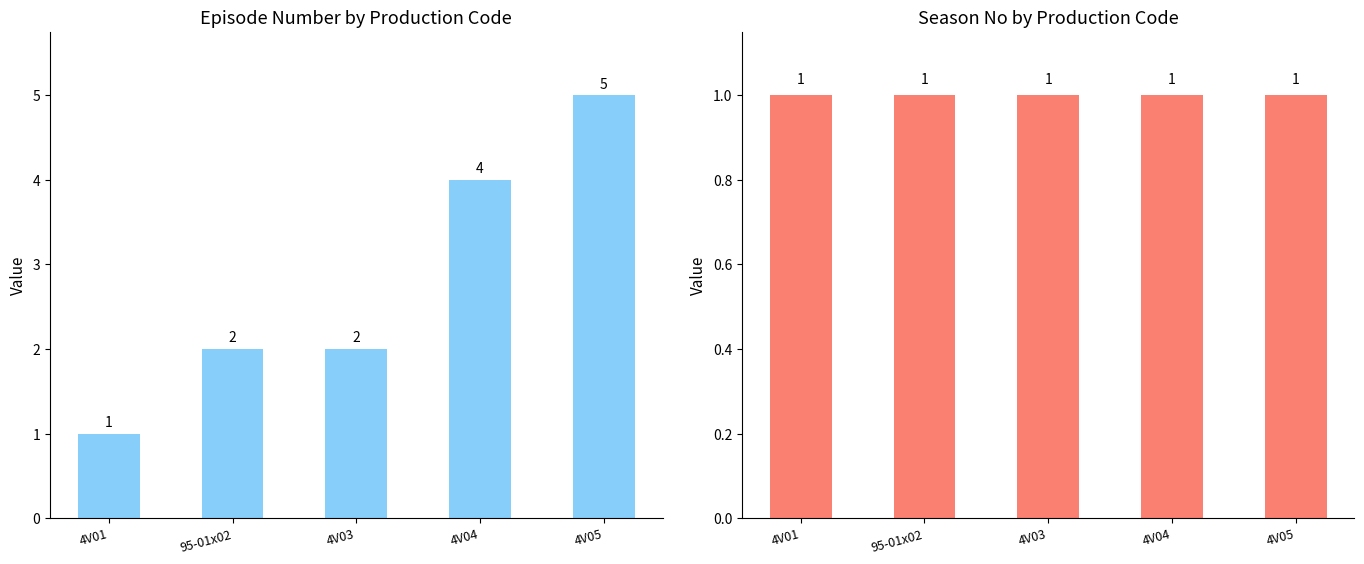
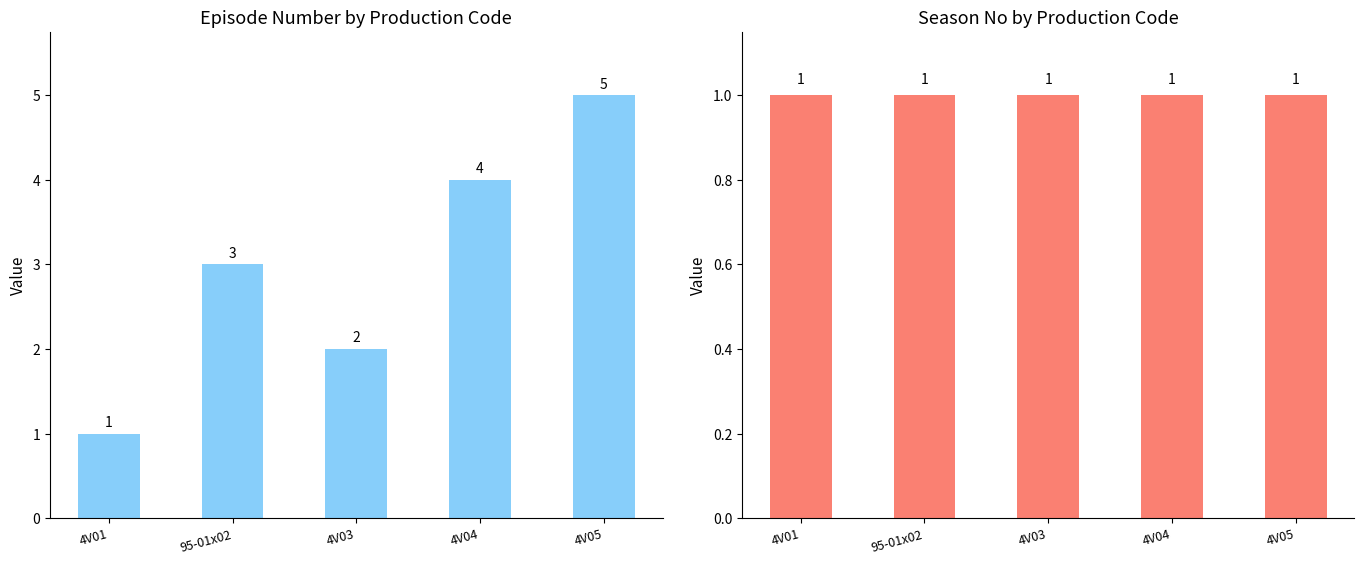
Episode Number by Production Code, 95-01x02: 2 -> 3
